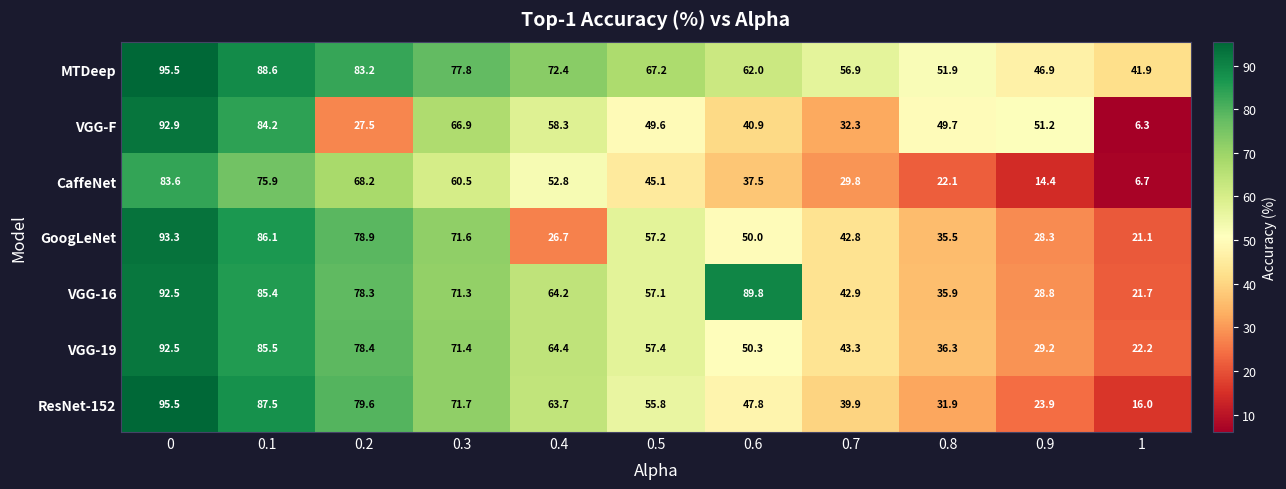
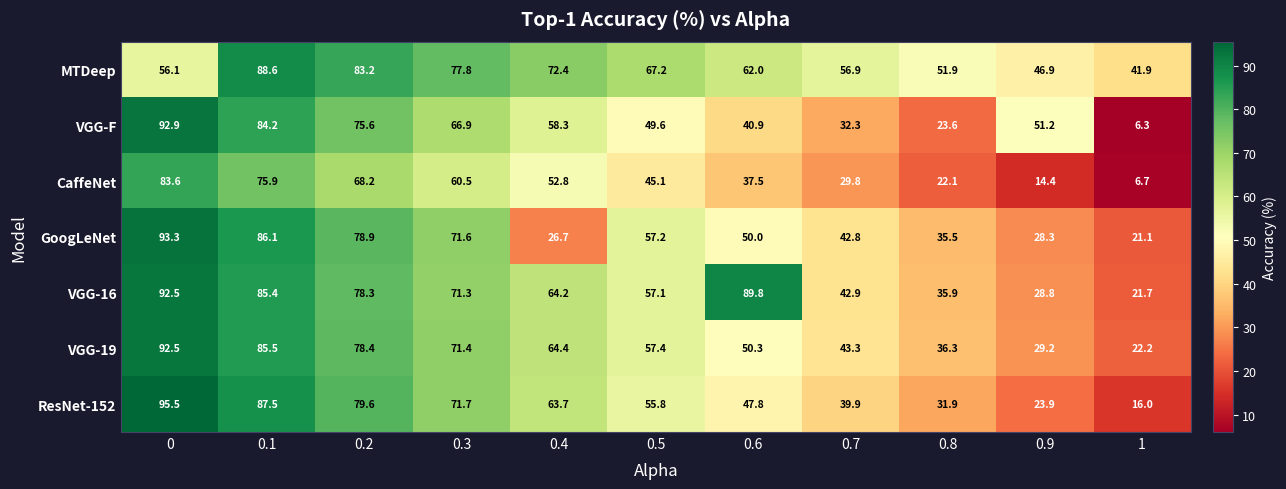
MTDeep, 0: 95.5 -> 56.1
VGG-F, 0.2: 27.5 -> 75.6
VGG-F, 0.8: 49.7 -> 23.6
